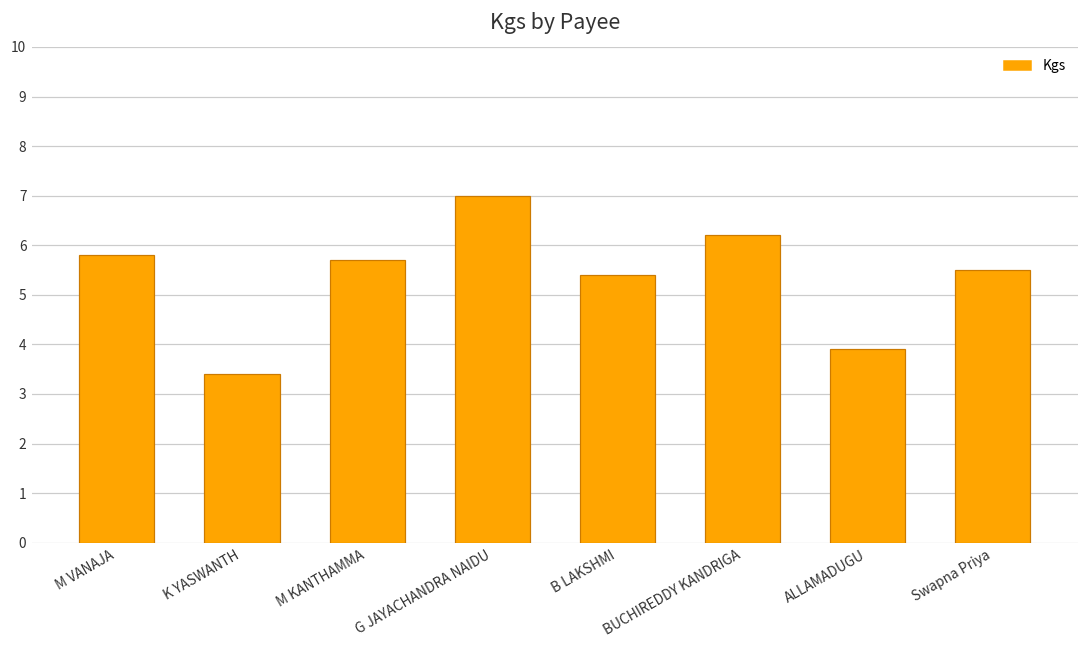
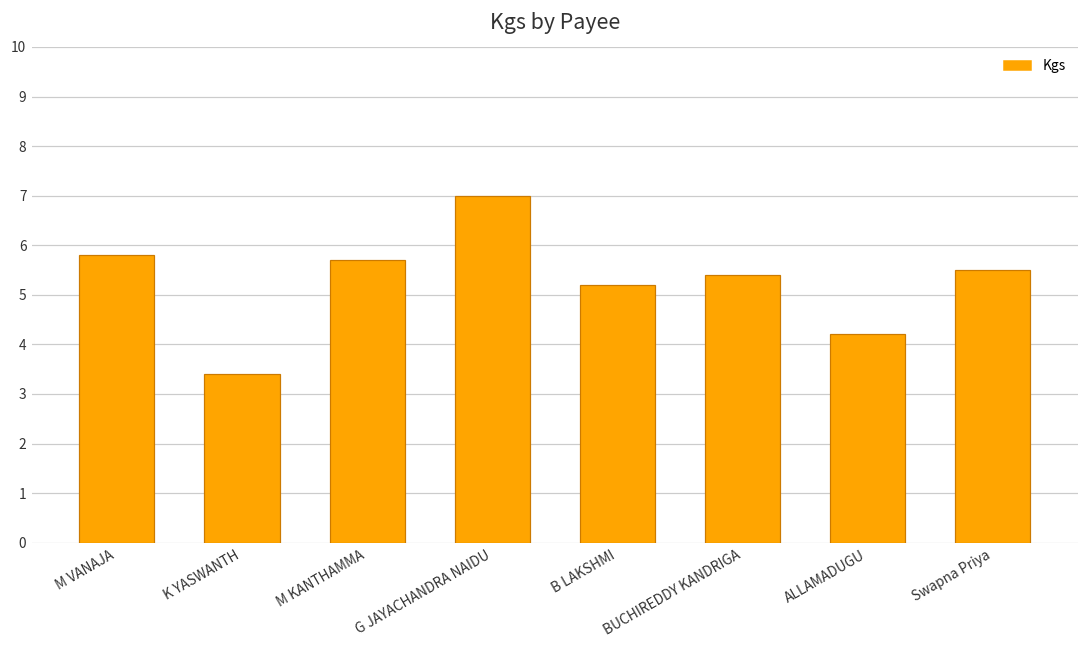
B LAKSHMI: 5.4 -> 5.2
BUCHIREDDY KANDRIGA: 6.2 -> 5.4
ALLAMADUGU: 3.9 -> 4.2
